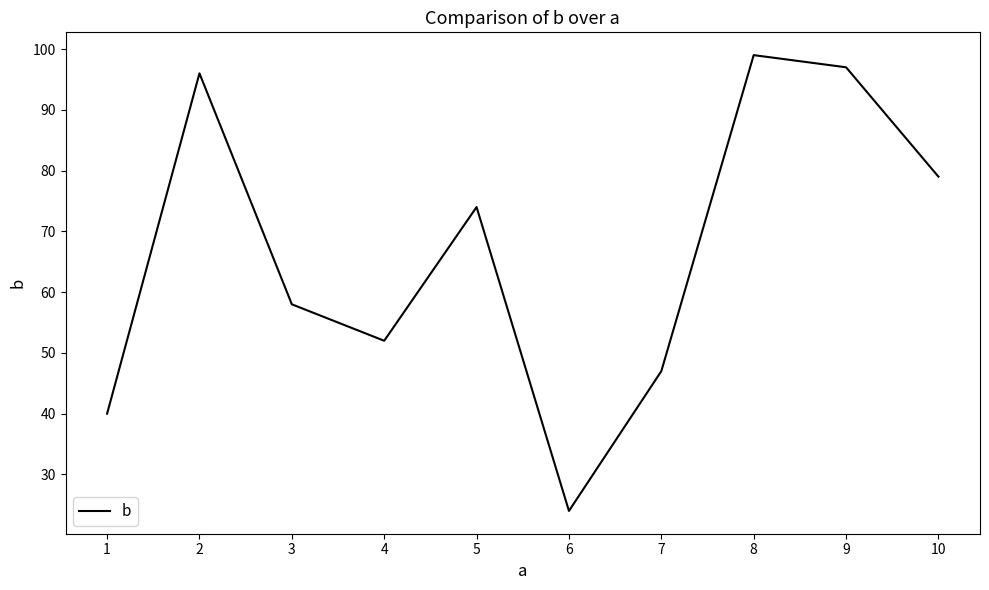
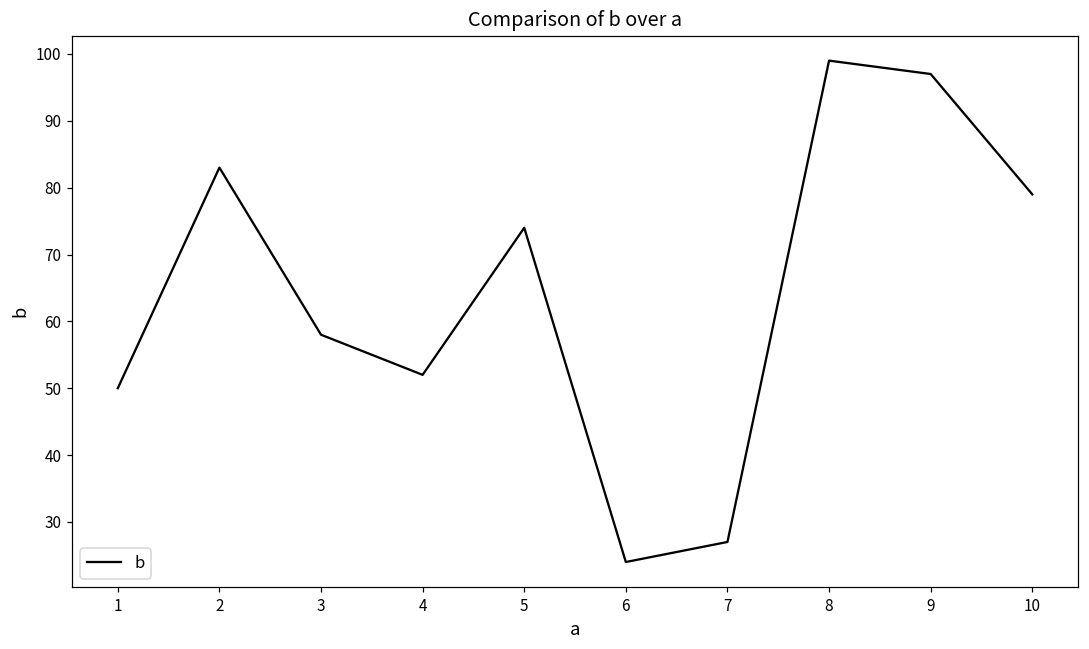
1: 40 -> 50
2: 96 -> 83
7: 47 -> 27
